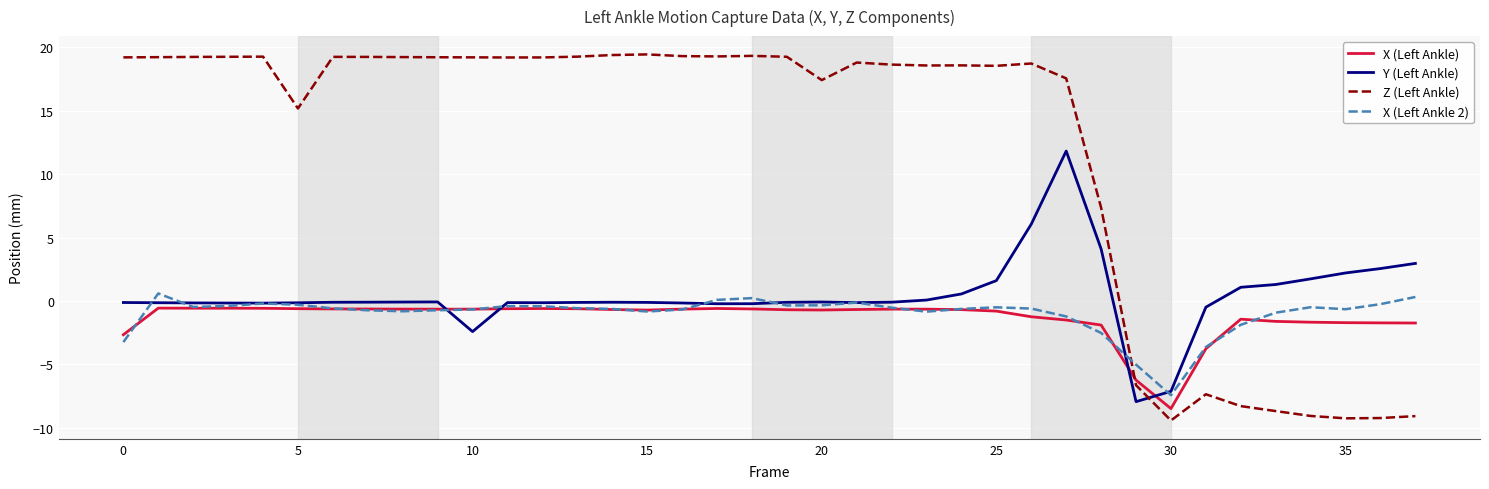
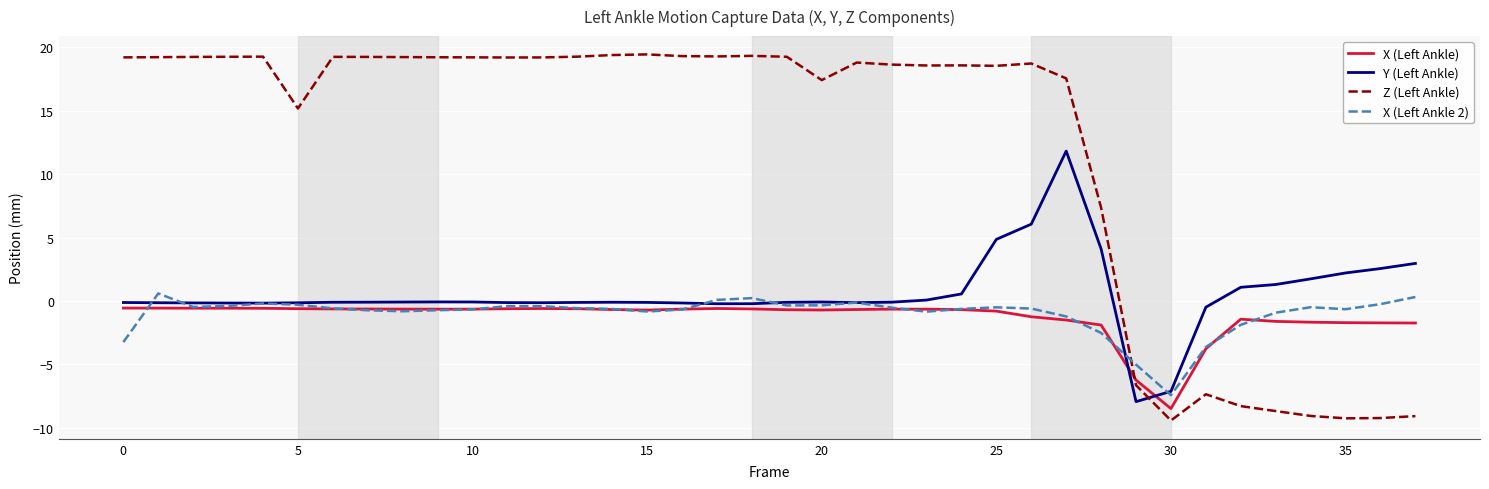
X (Left Ankle), 0: -2.7 -> -0.6
Y (Left Ankle), 10: -2.4 -> -0.1
Y (Left Ankle), 25: 1.6 -> 4.9
